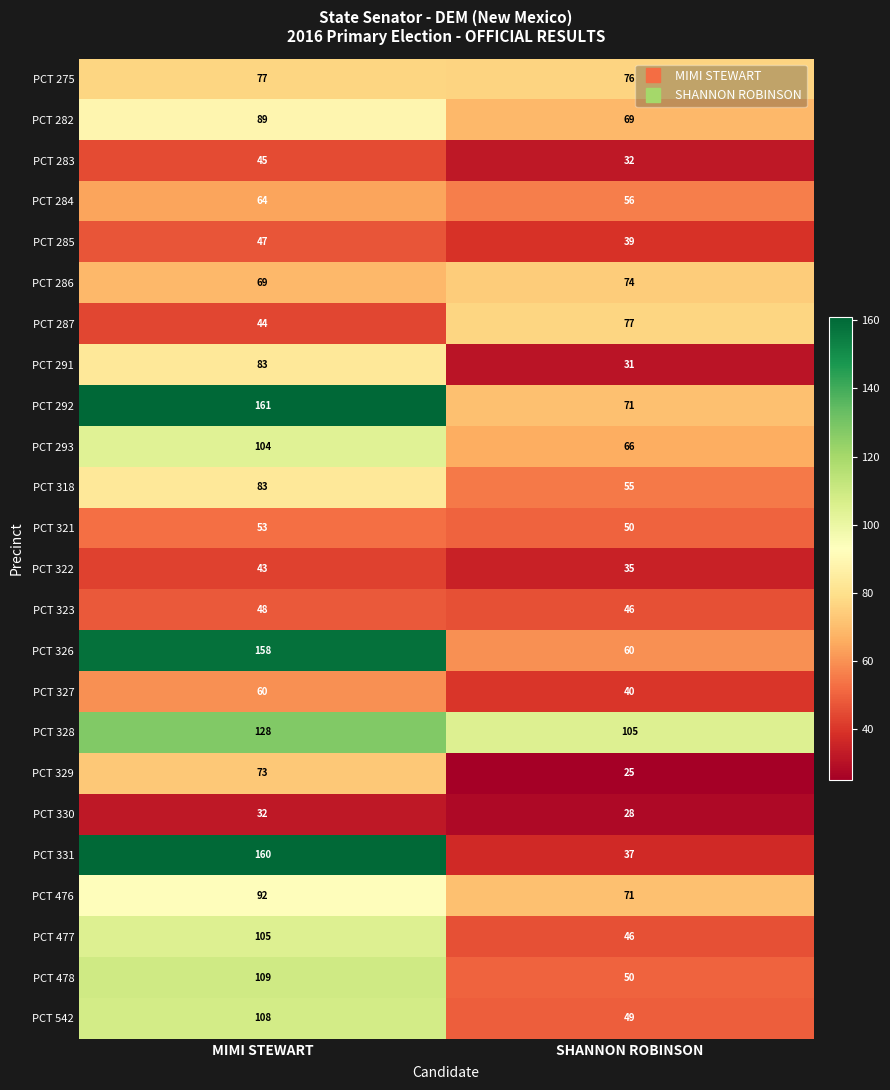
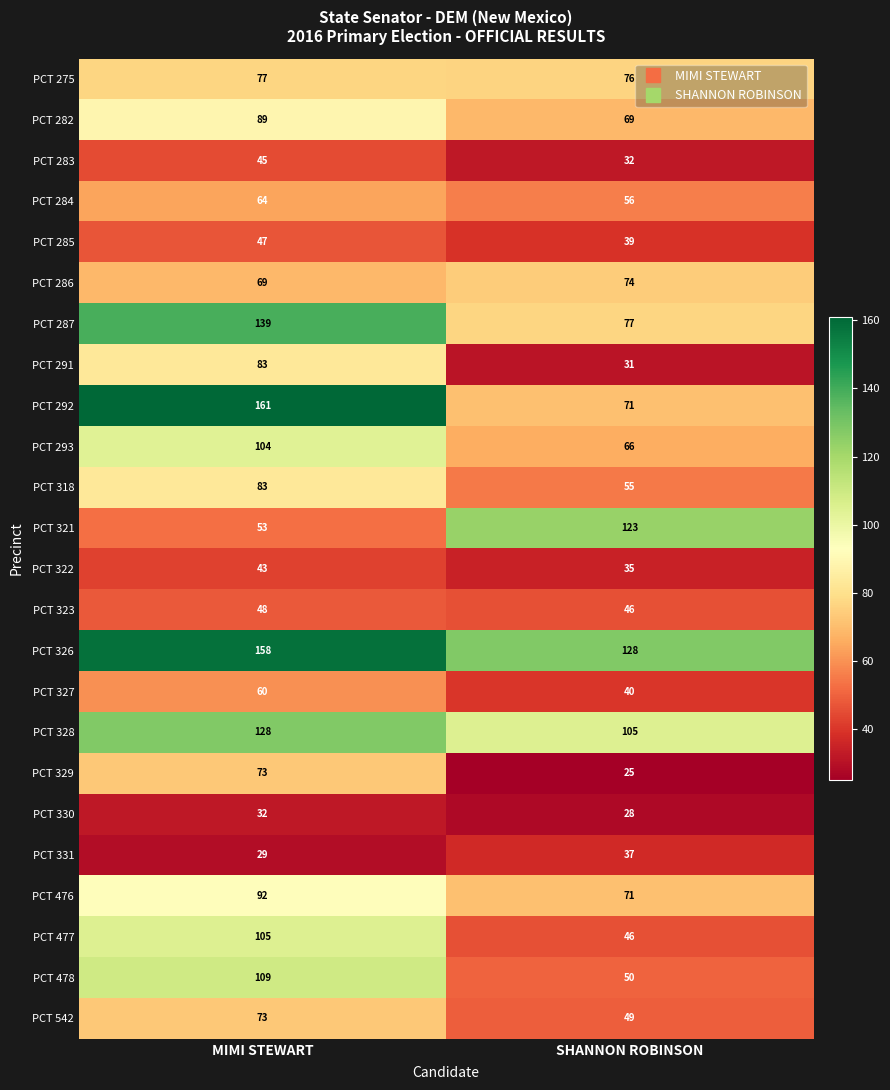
PCT 287, MIMI STEWART: 44 -> 139
PCT 321, SHANNON ROBINSON: 50 -> 123
PCT 326, SHANNON ROBINSON: 60 -> 128
PCT 331, MIMI STEWART: 160 -> 29
PCT 542, MIMI STEWART: 108 -> 73
